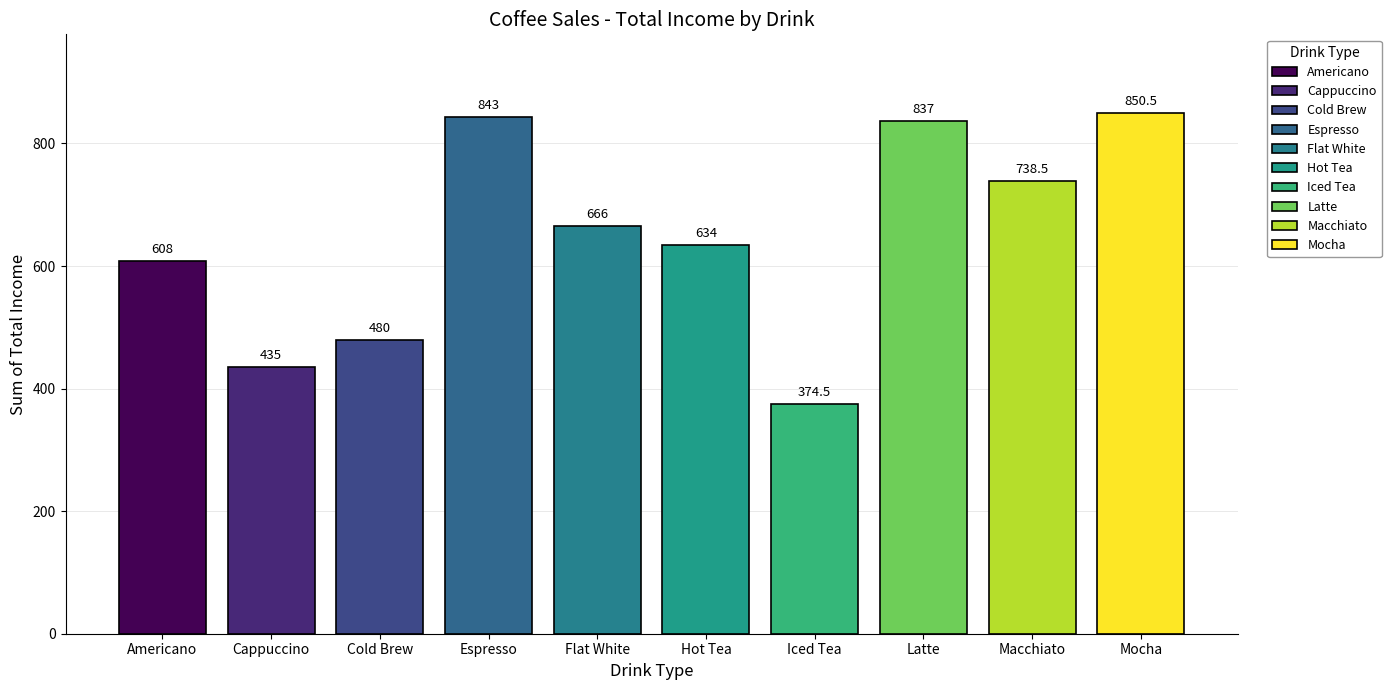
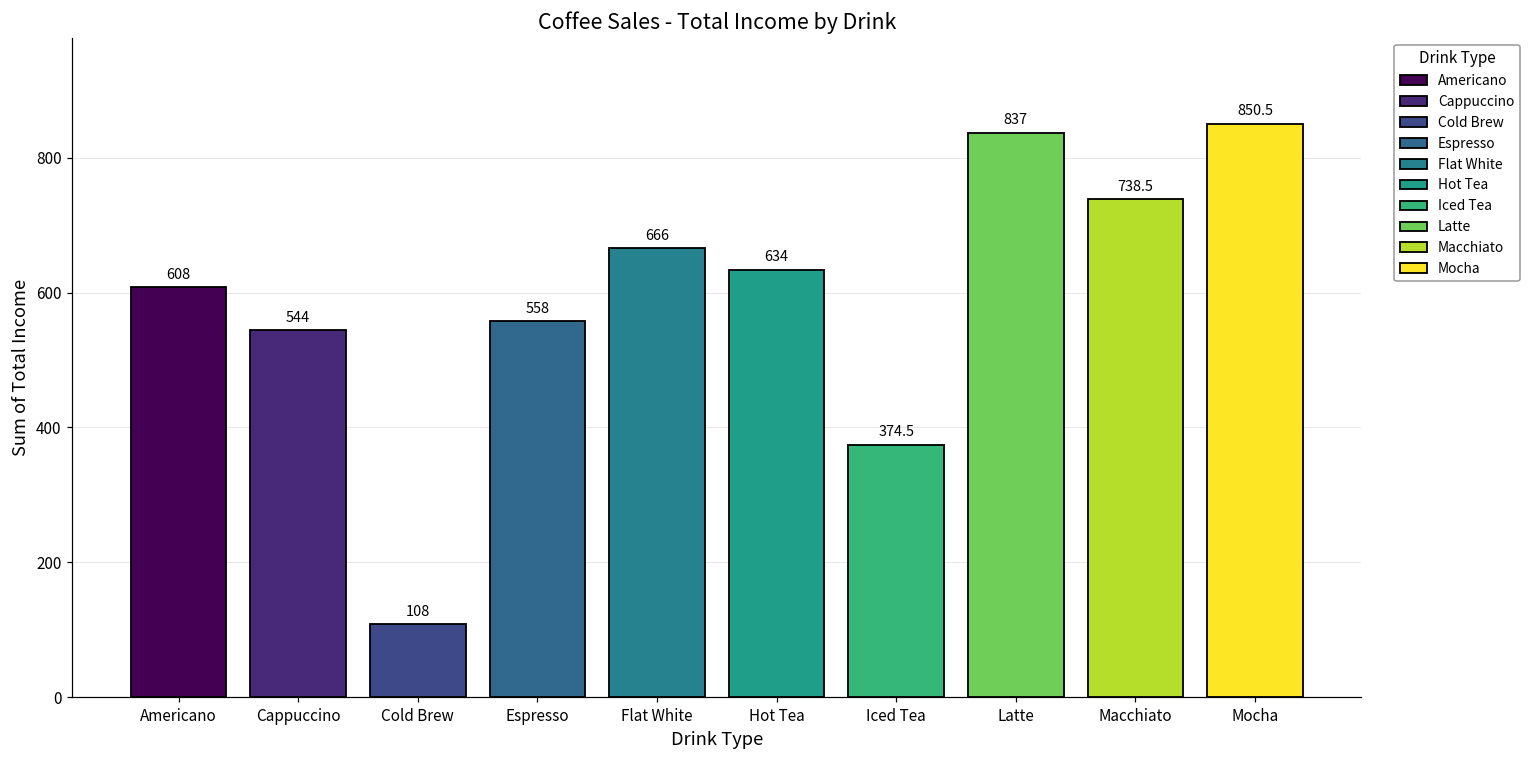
Cappuccino: 435 -> 544
Cold Brew: 480 -> 108
Espresso: 843 -> 558
